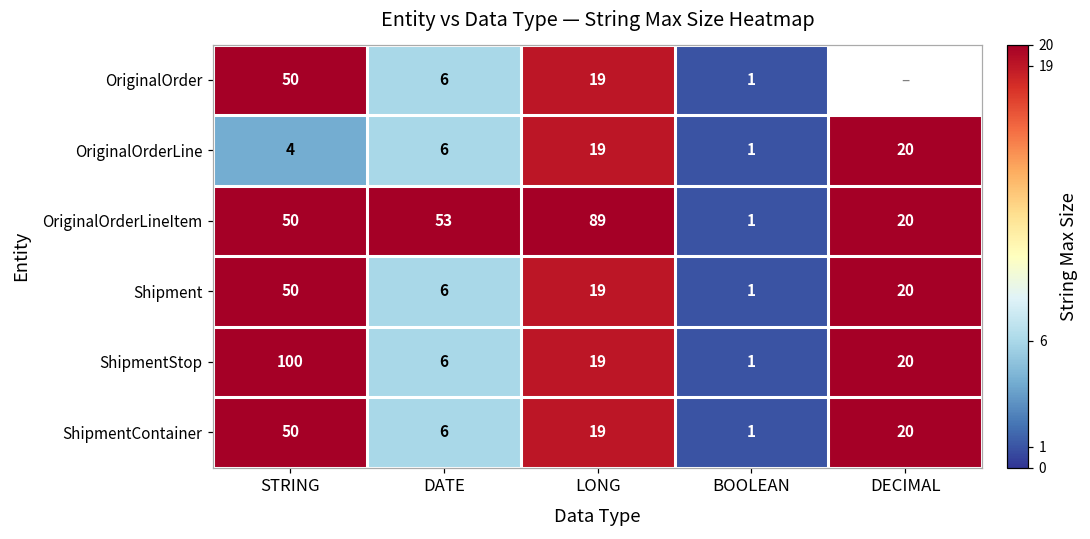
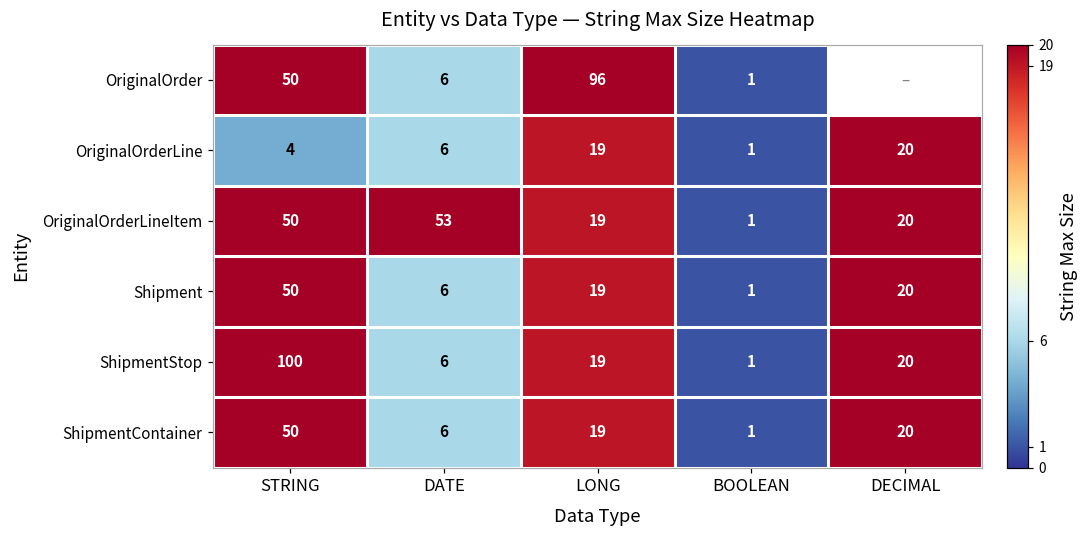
OriginalOrder, LONG: 19 -> 96
OriginalOrderLineItem, LONG: 89 -> 19
